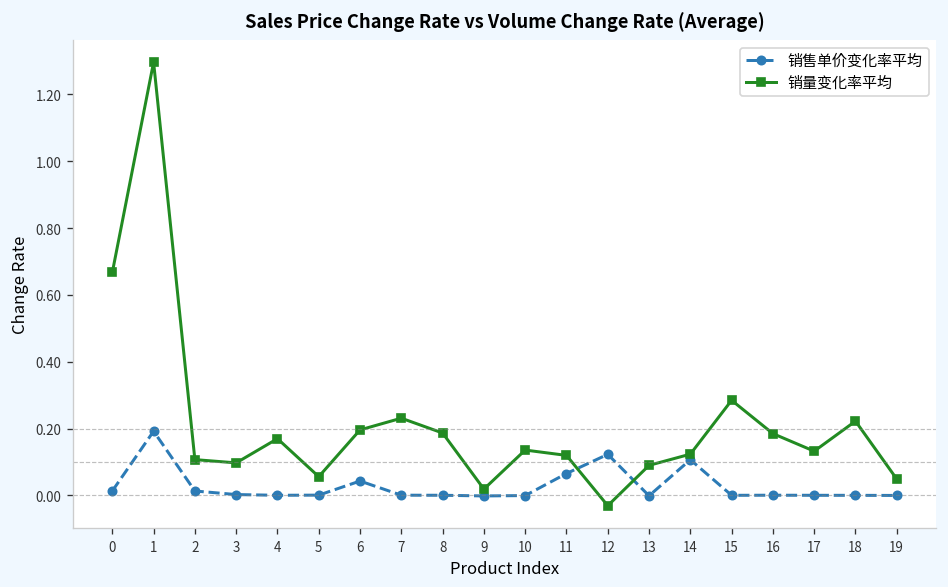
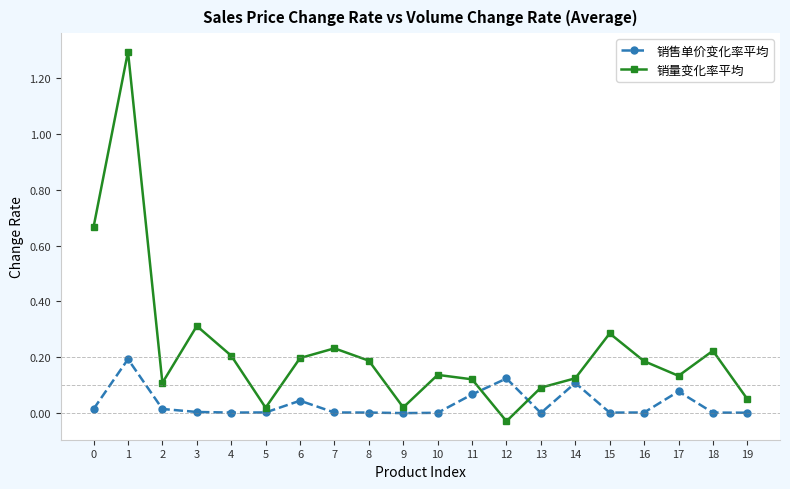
销量变化率平均, 3: 0.10 -> 0.31
销量变化率平均, 4: 0.17 -> 0.20
销量变化率平均, 5: 0.06 -> 0.02
销售单价变化率平均, 17: 0.00 -> 0.08
